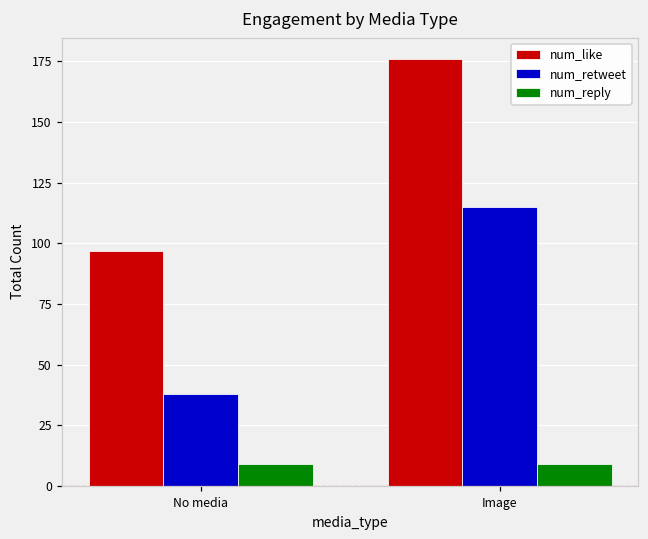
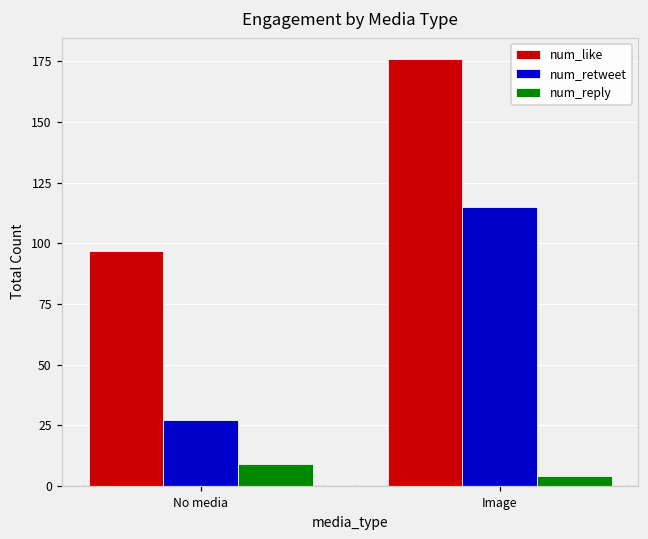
num_retweet, No media: 38 -> 27
num_reply, Image: 9 -> 4
